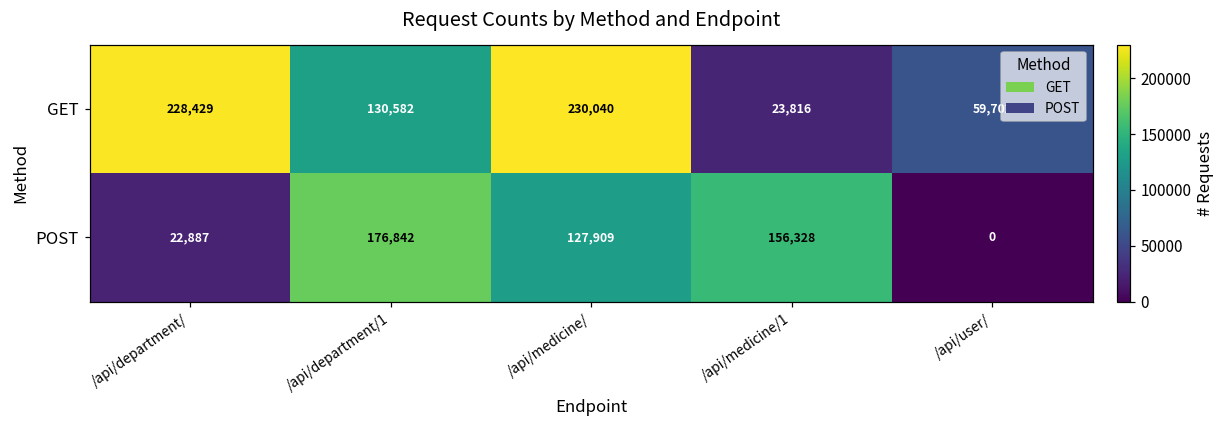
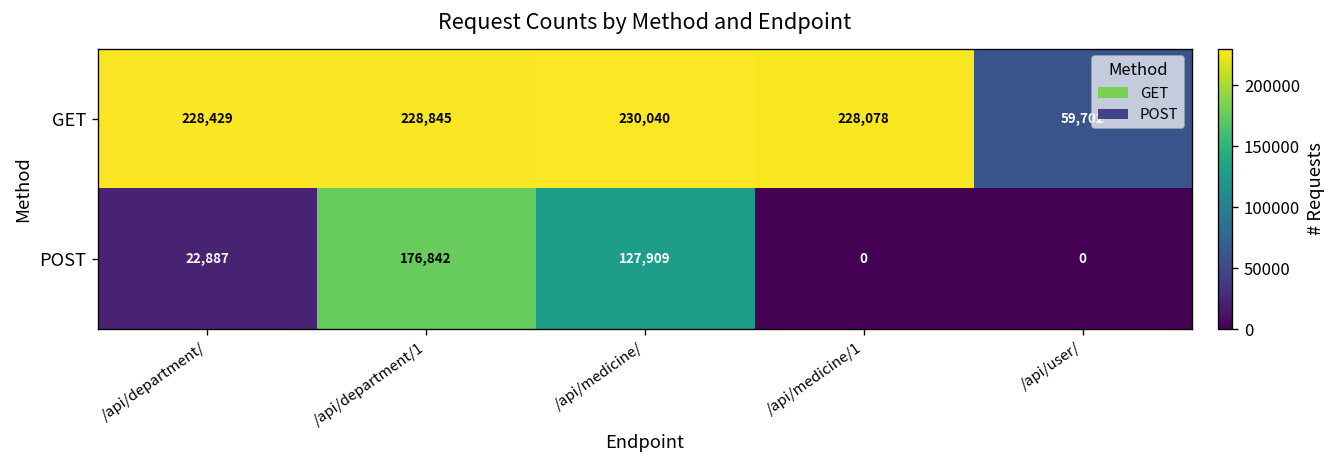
GET, /api/department/1: 130,582 -> 228,845
GET, /api/medicine/1: 23,816 -> 228,078
POST, /api/medicine/1: 156,328 -> 0
